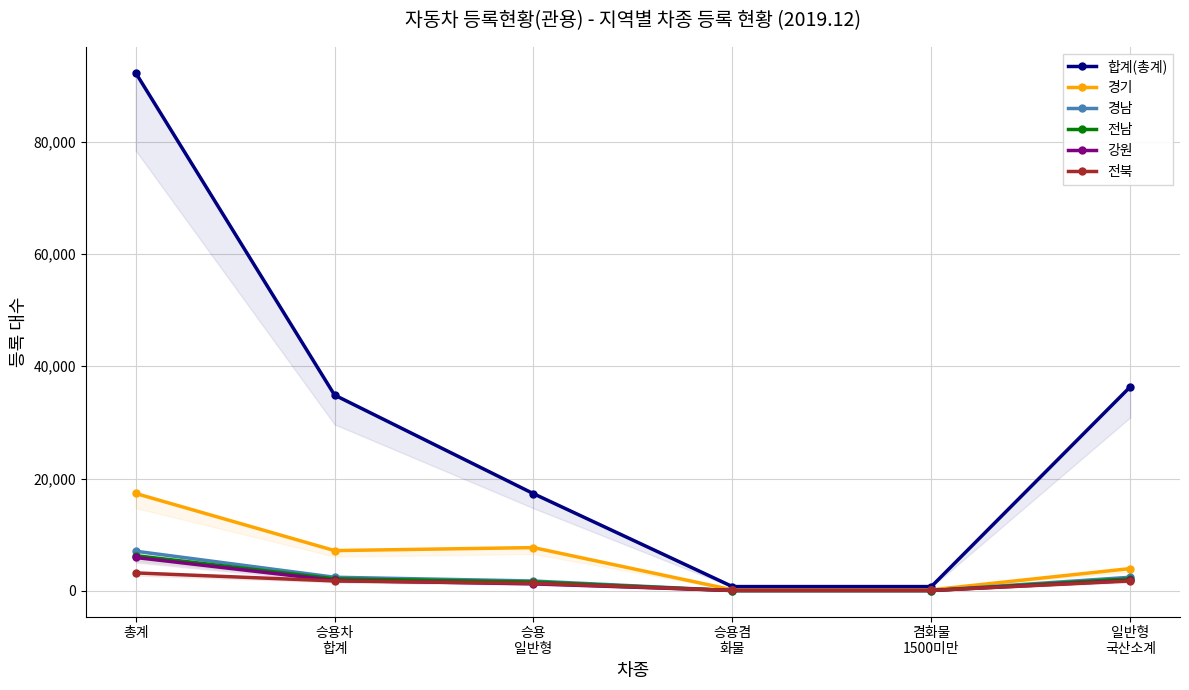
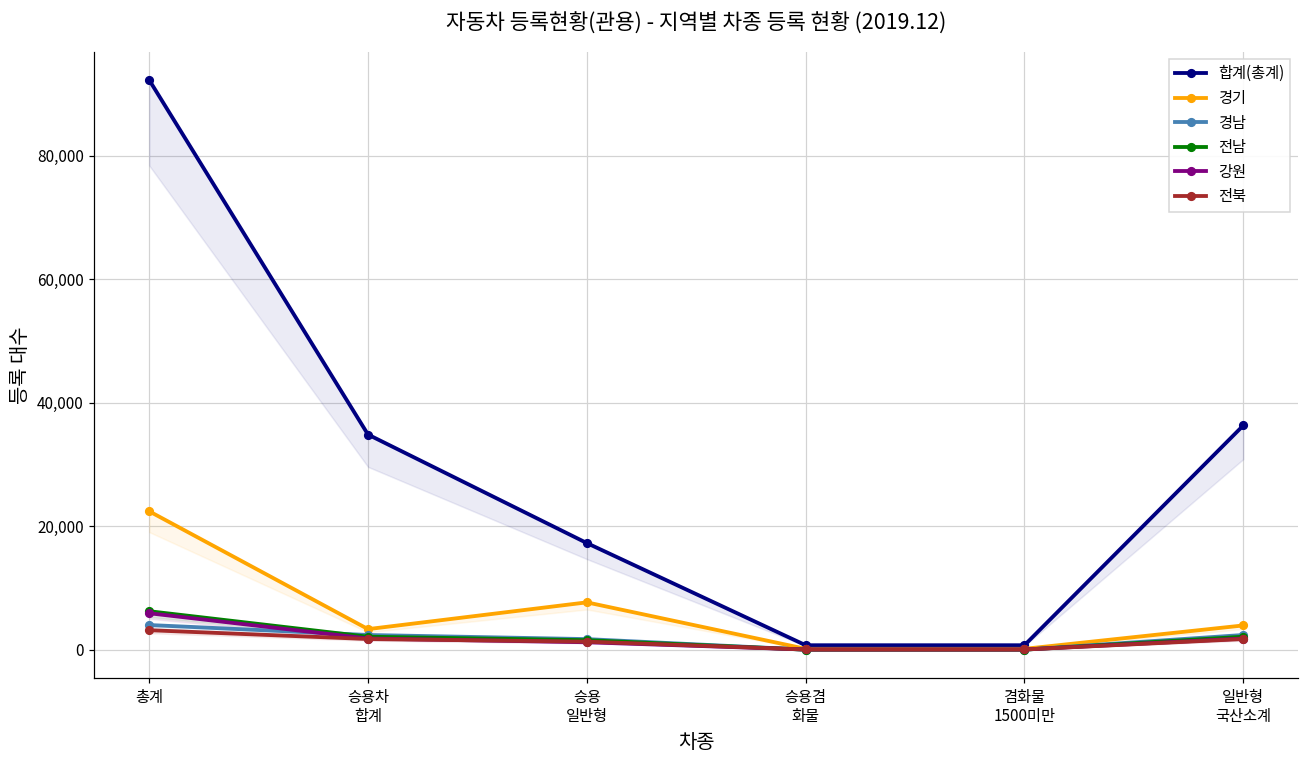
경기, 총계: 17,000 -> 22,000
경남, 총계: 7,000 -> 4,000
경기, 승용차 합계: 7,000 -> 3,000
